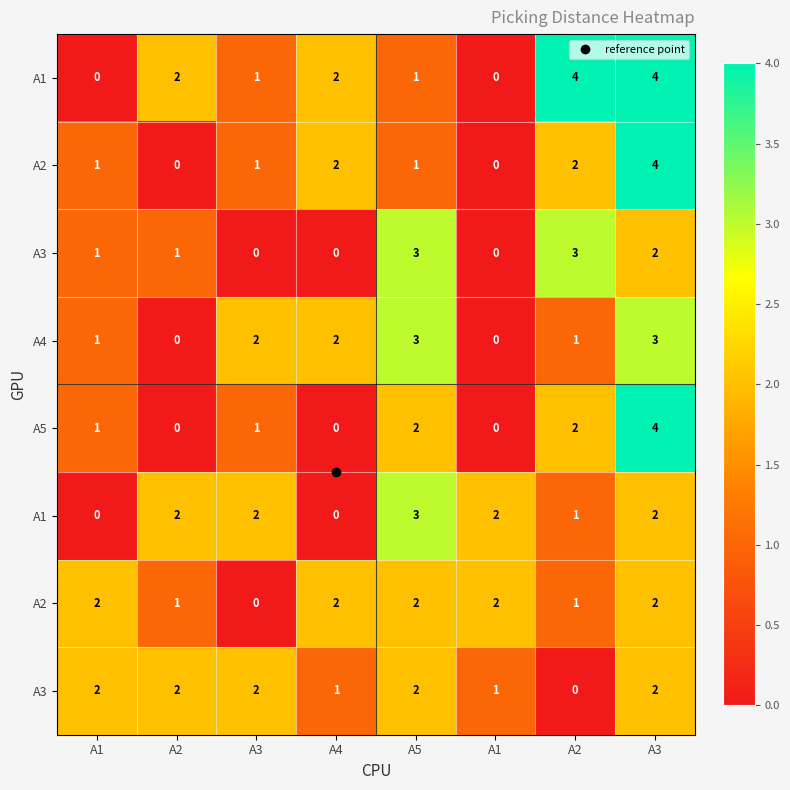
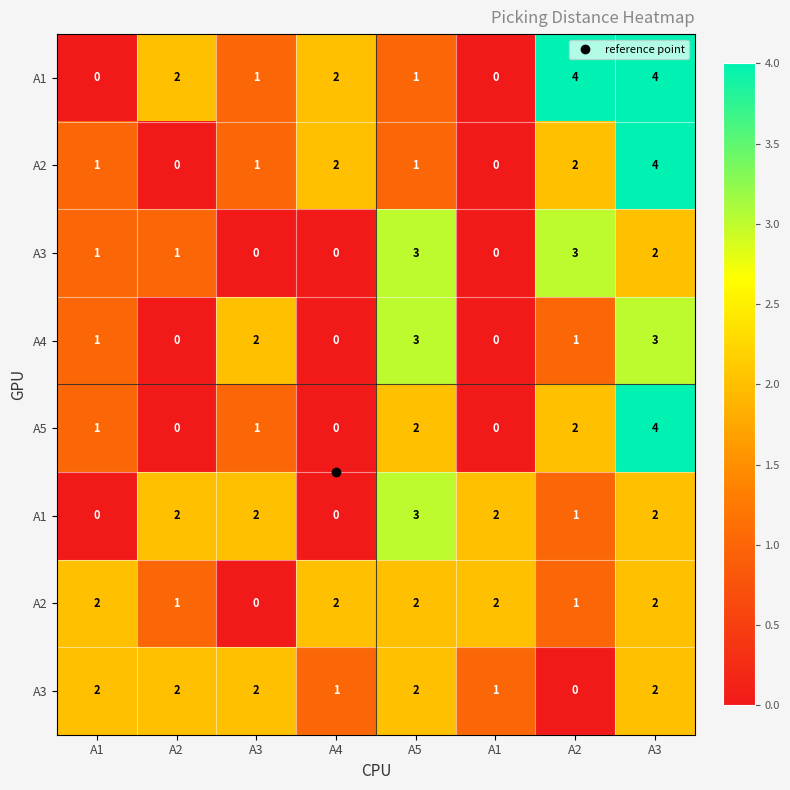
A4, A4: 2 -> 0
